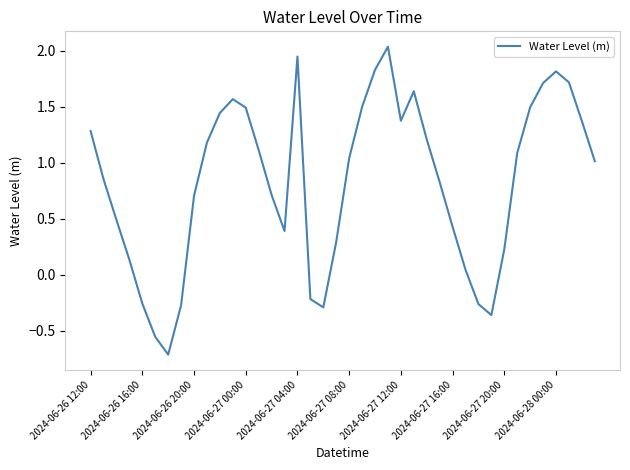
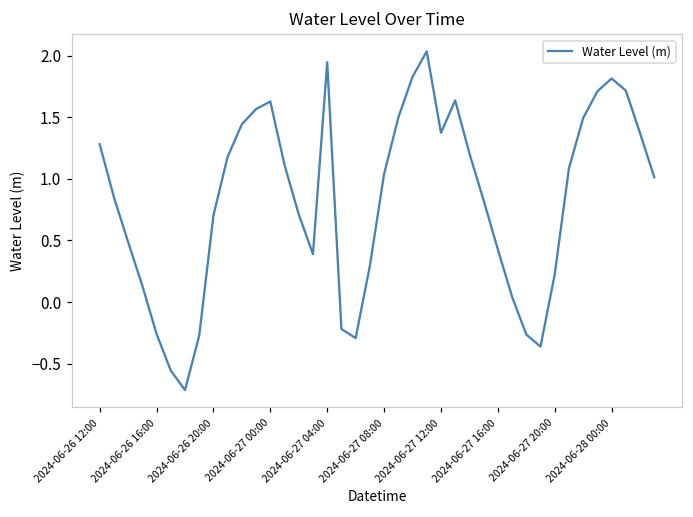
2024-06-27 00:00: 1.49 -> 1.63
